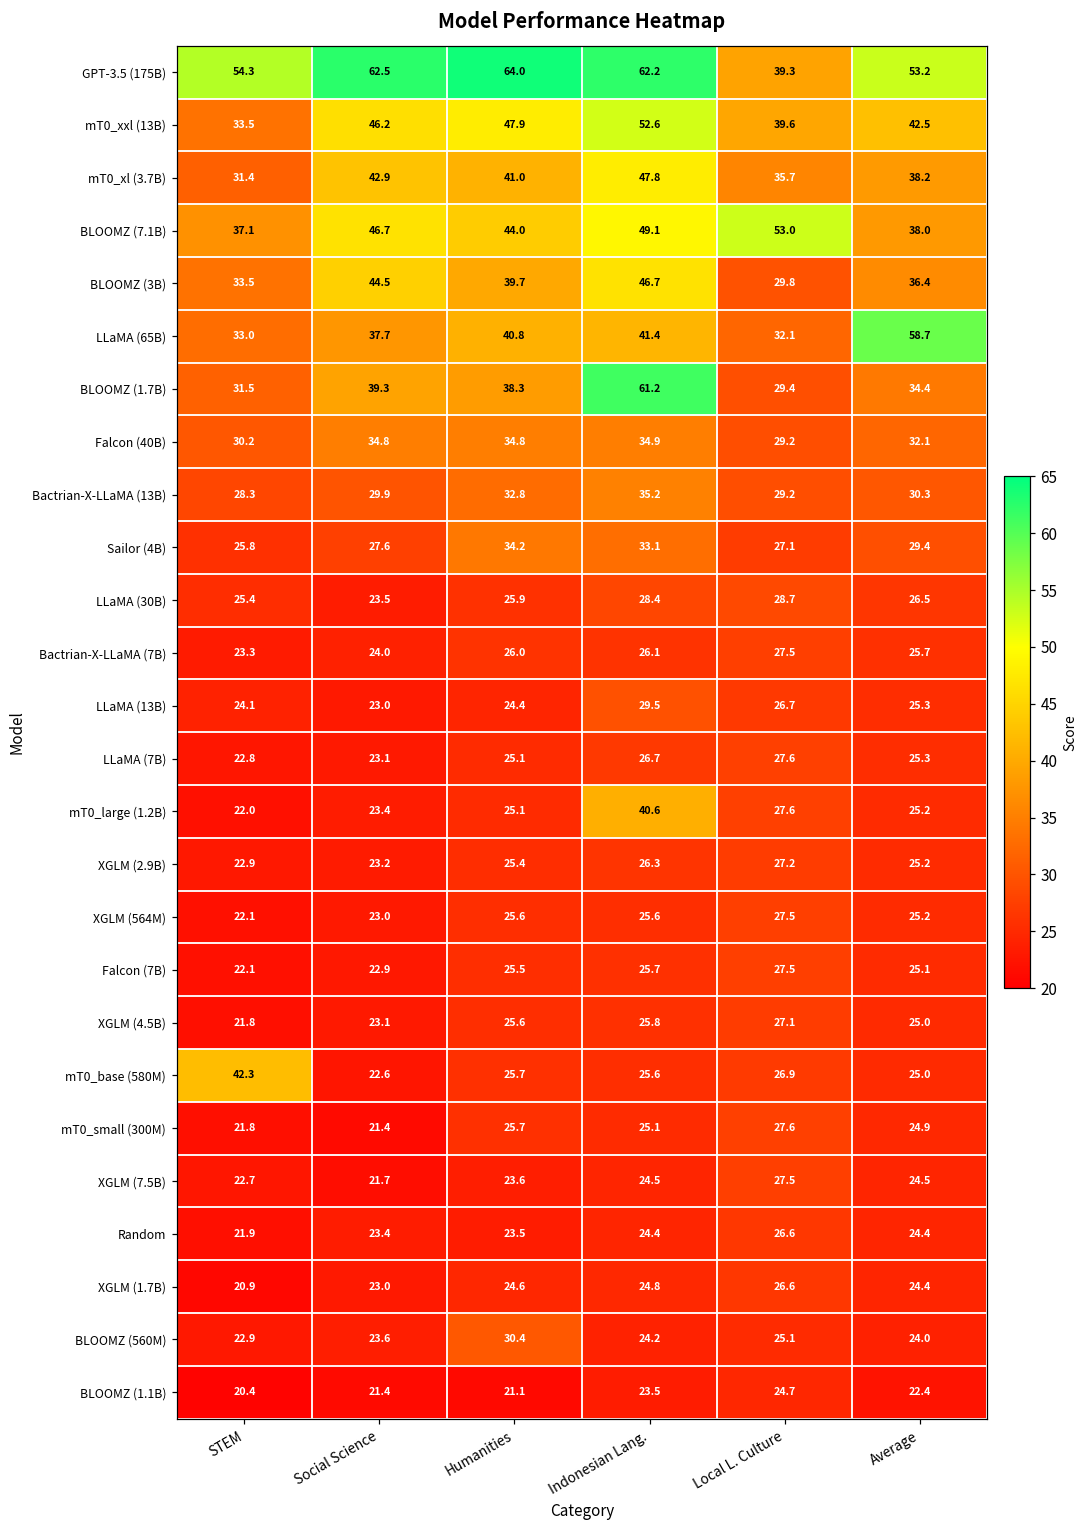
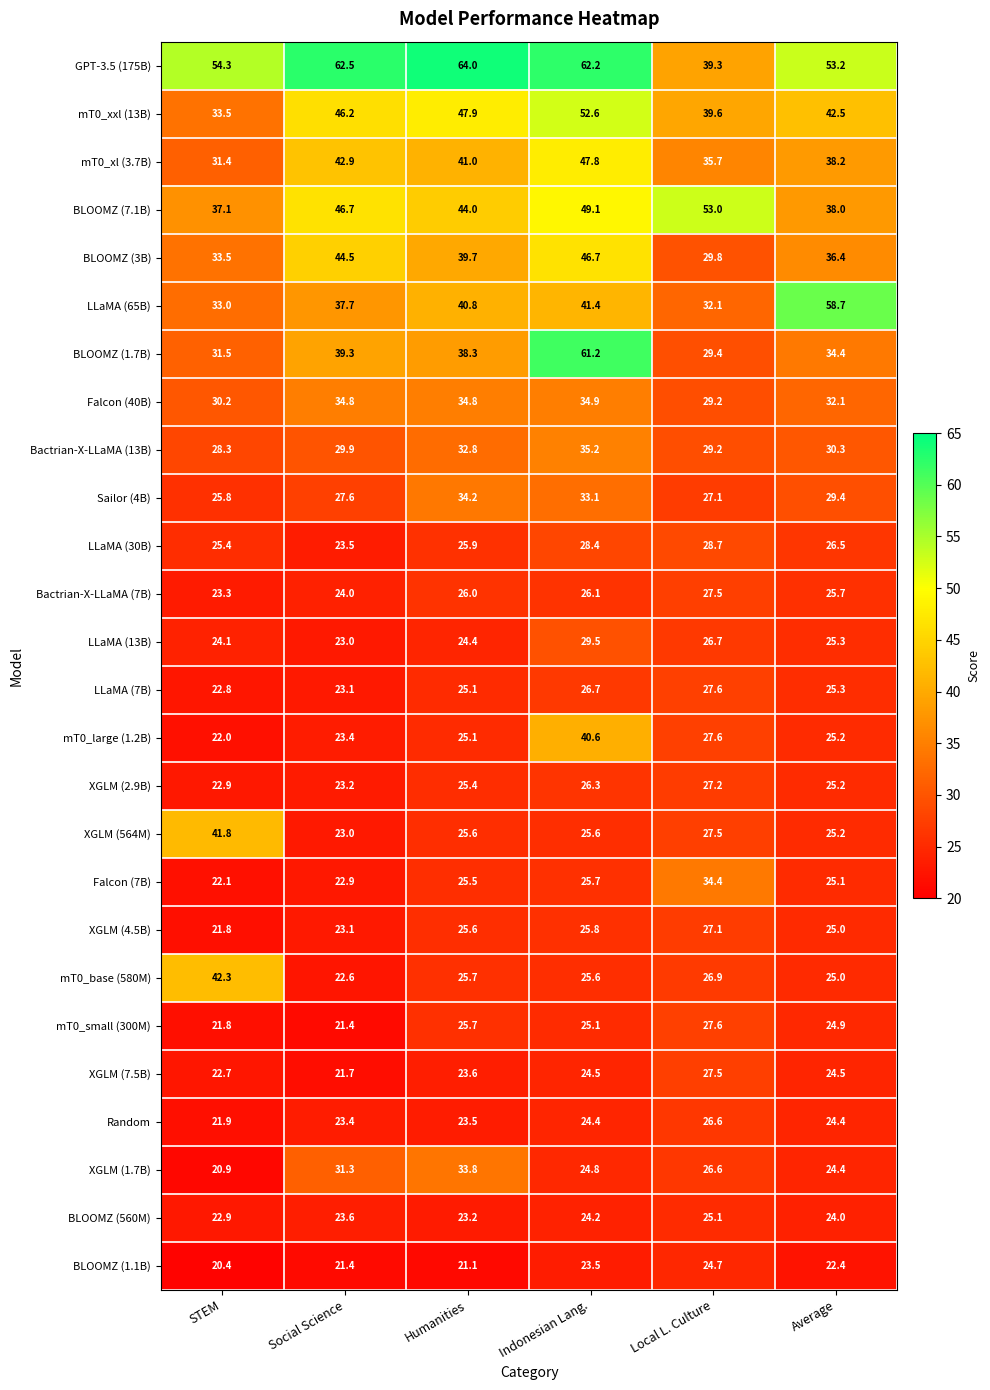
XGLM (564M), STEM: 22.1 -> 41.8
Falcon (7B), Local L. Culture: 27.5 -> 34.4
XGLM (1.7B), Social Science: 23.0 -> 31.3
XGLM (1.7B), Humanities: 24.6 -> 33.8
BLOOMZ (560M), Humanities: 30.4 -> 23.2
